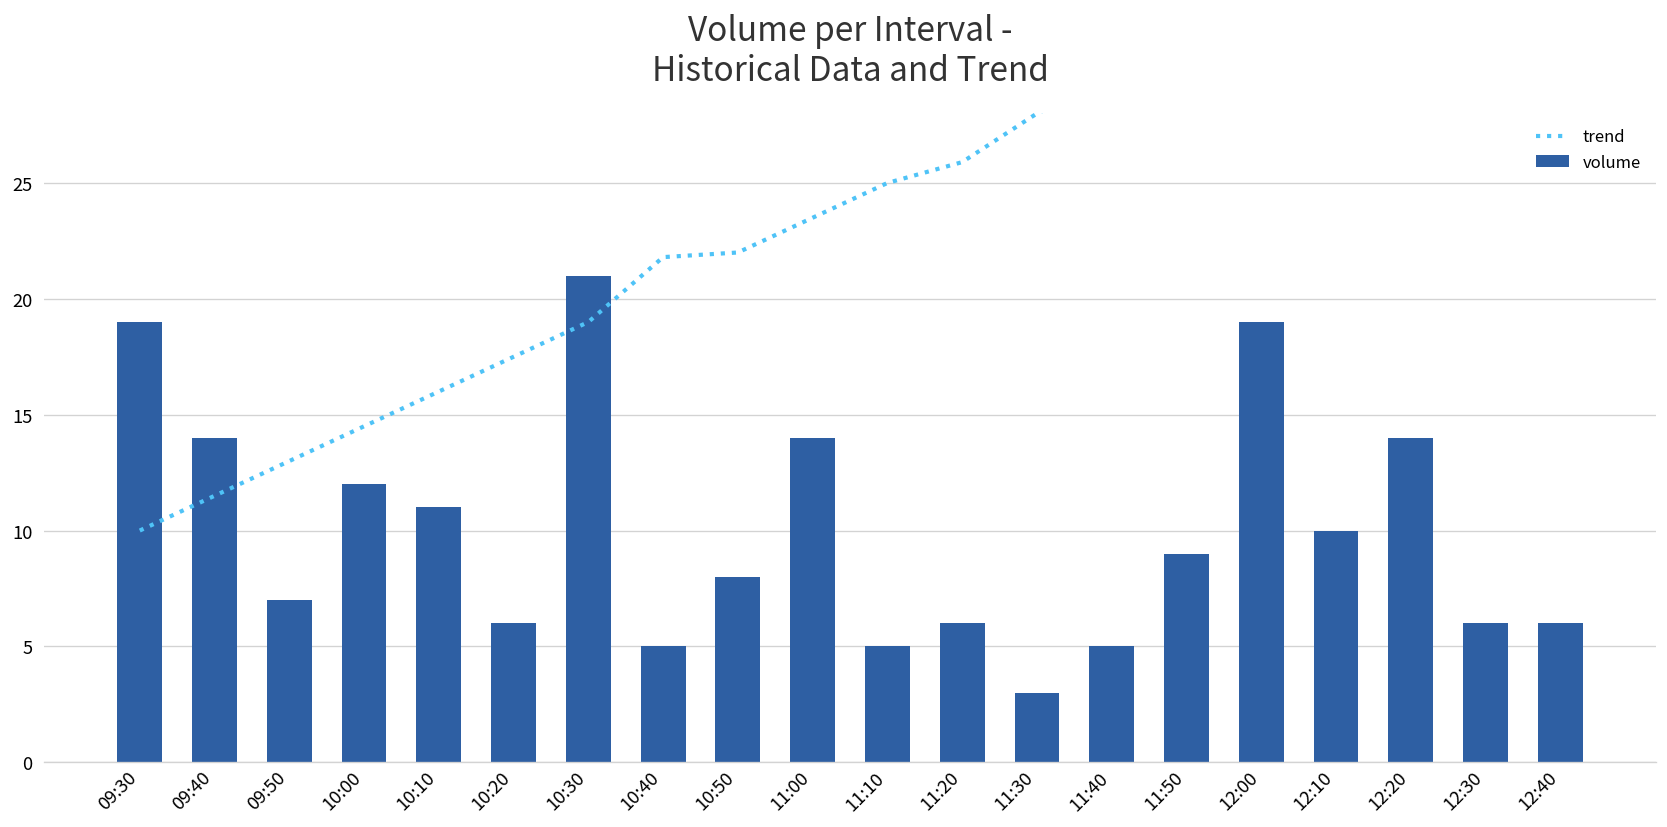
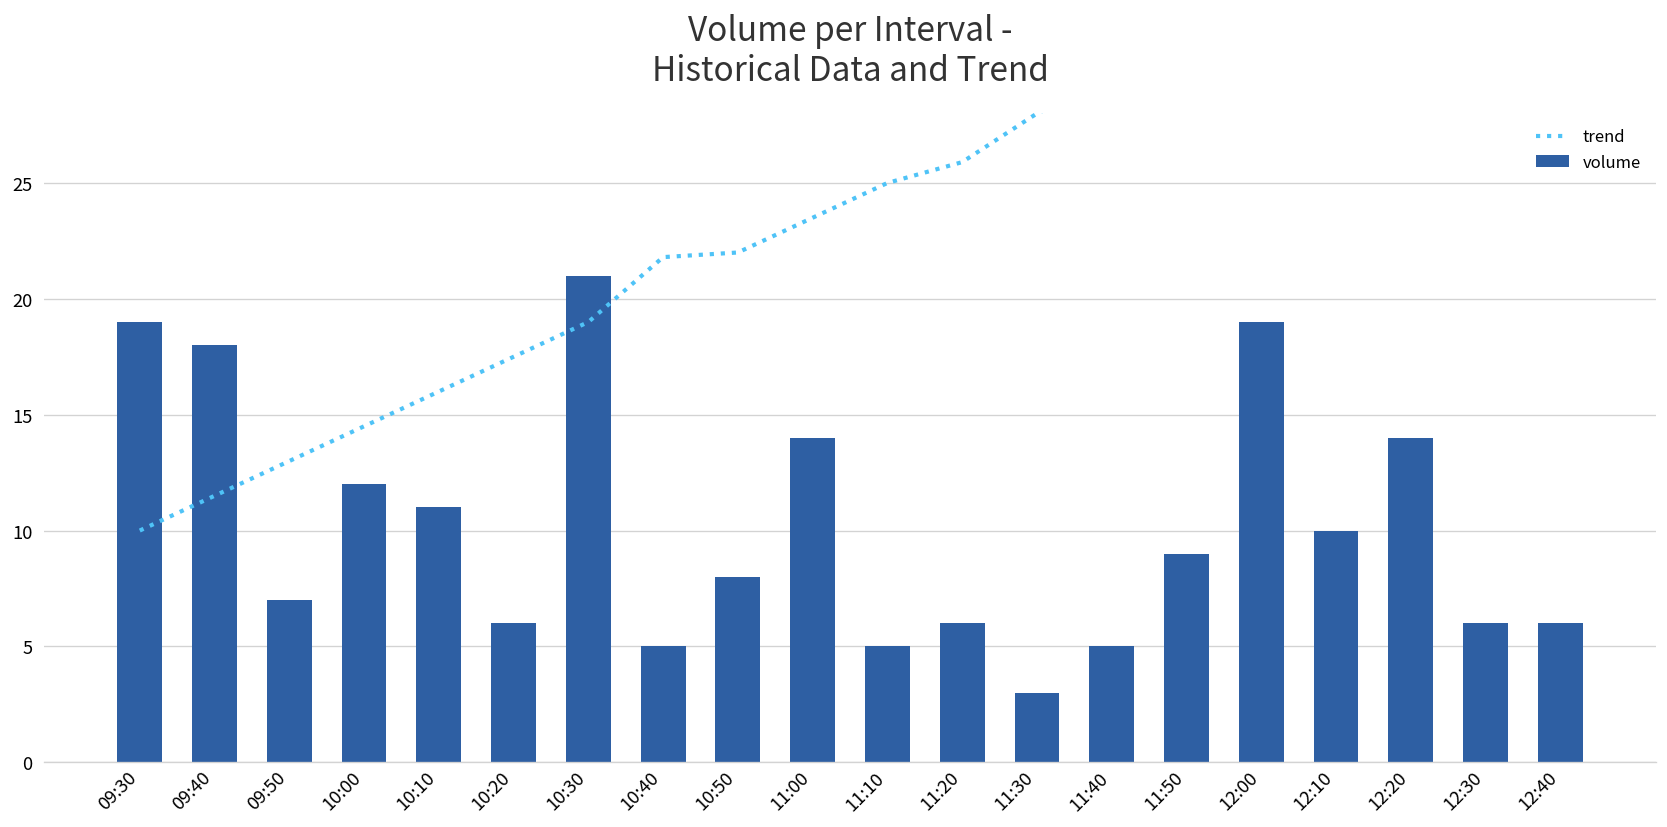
volume, 09:40: 14 -> 18
